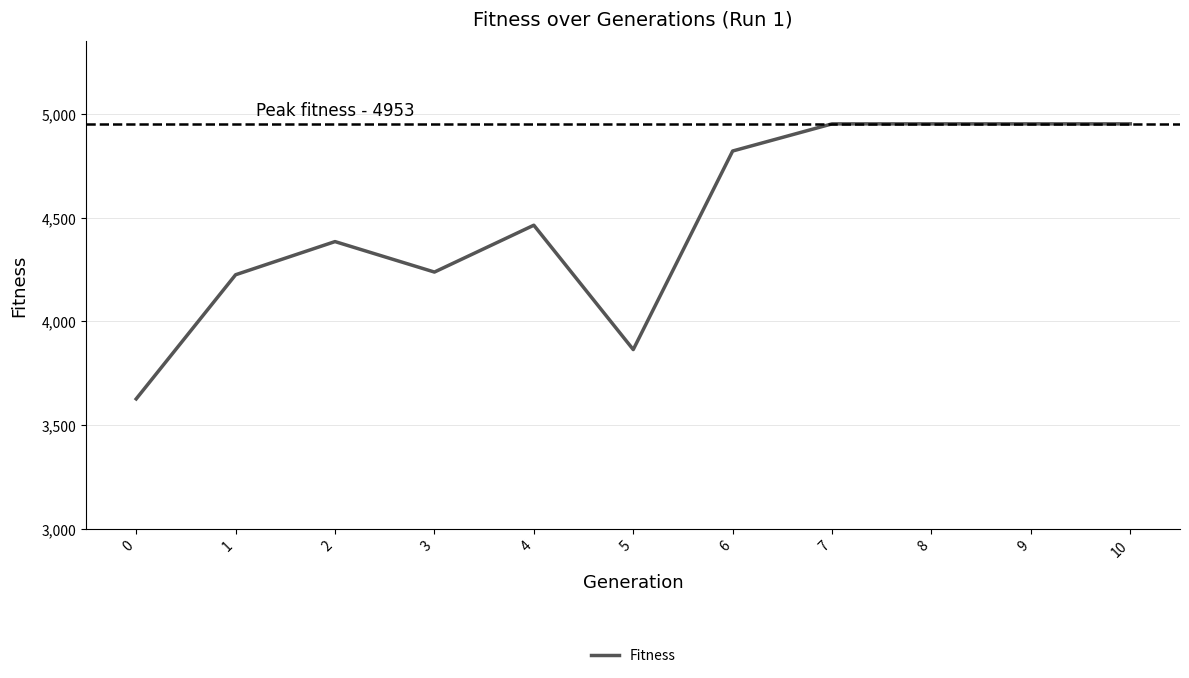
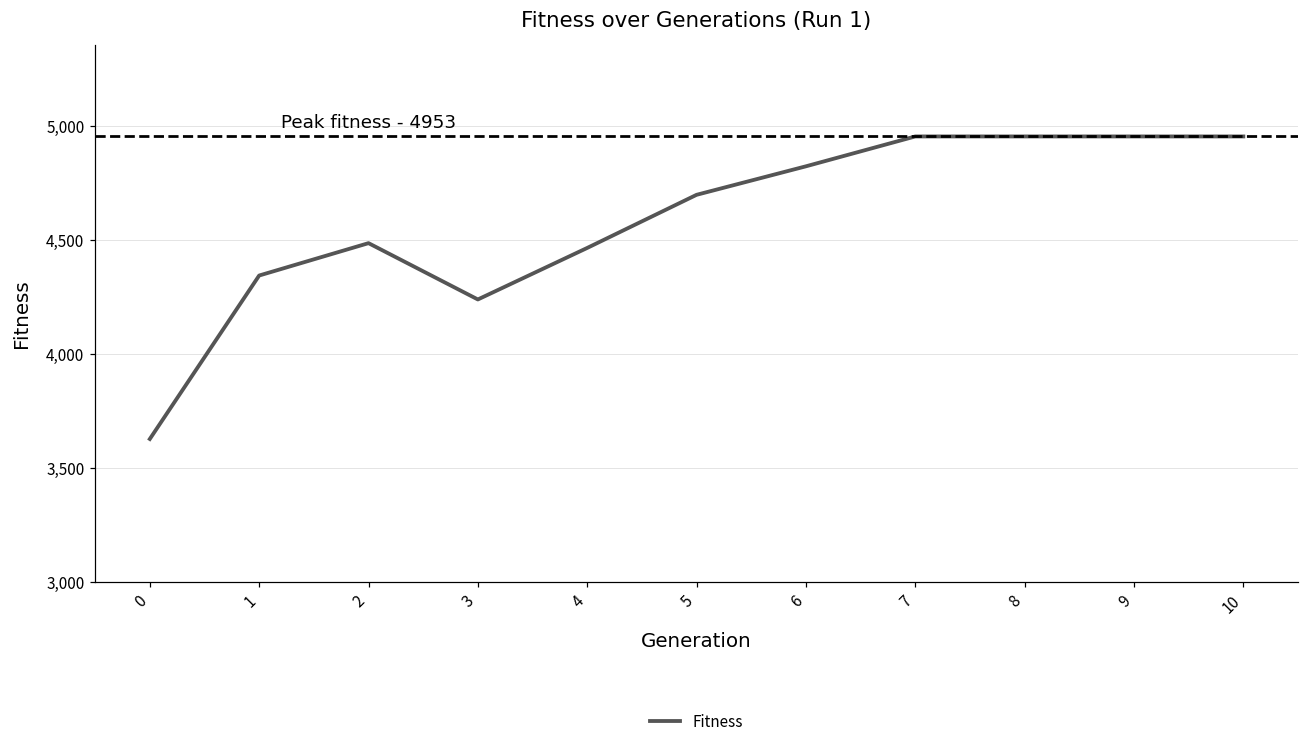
1: 4,230 -> 4,340
2: 4,390 -> 4,490
5: 3,860 -> 4,700
